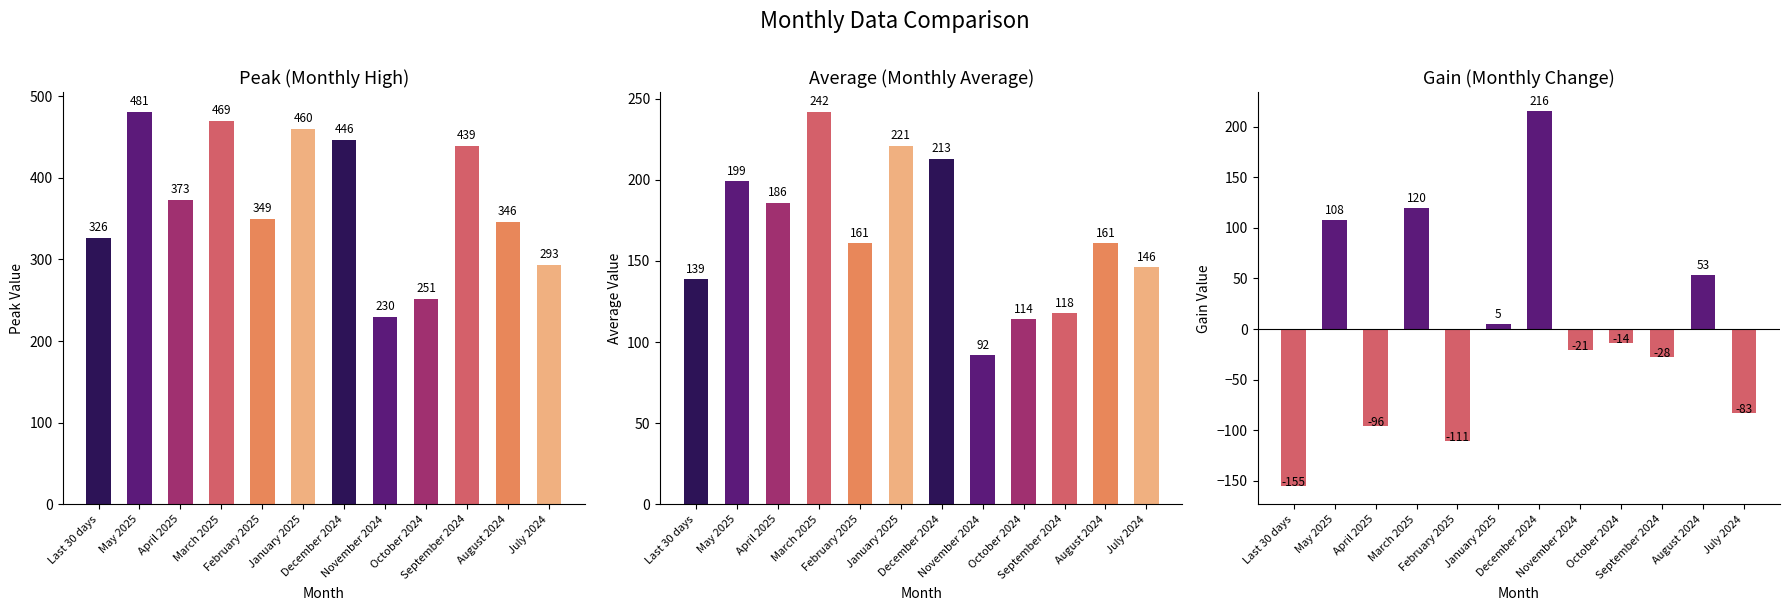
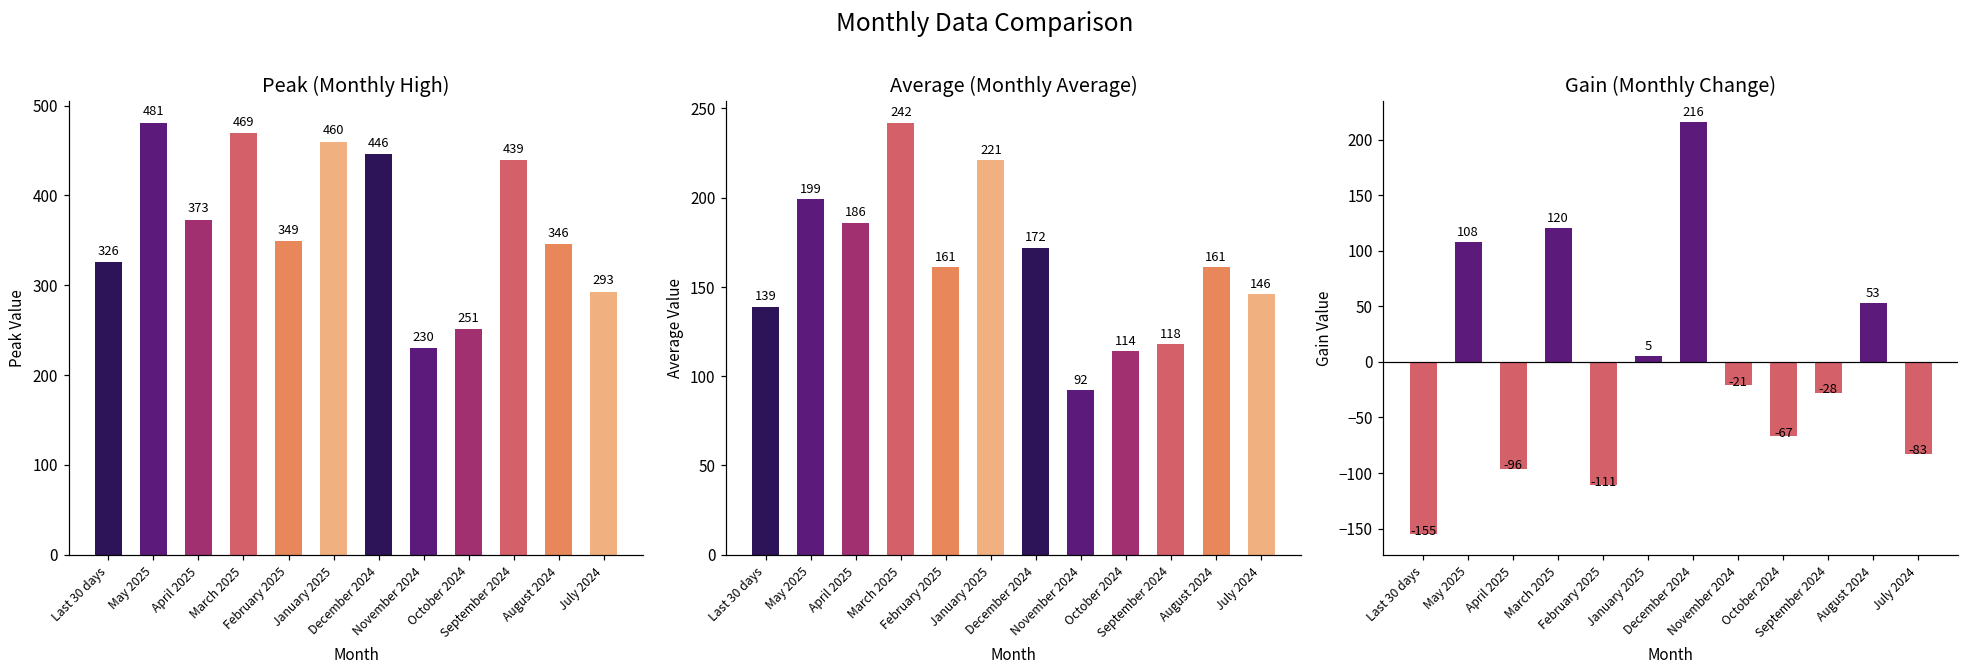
Average (Monthly Average), December 2024: 213 -> 172
Gain (Monthly Change), October 2024: -14 -> -67
